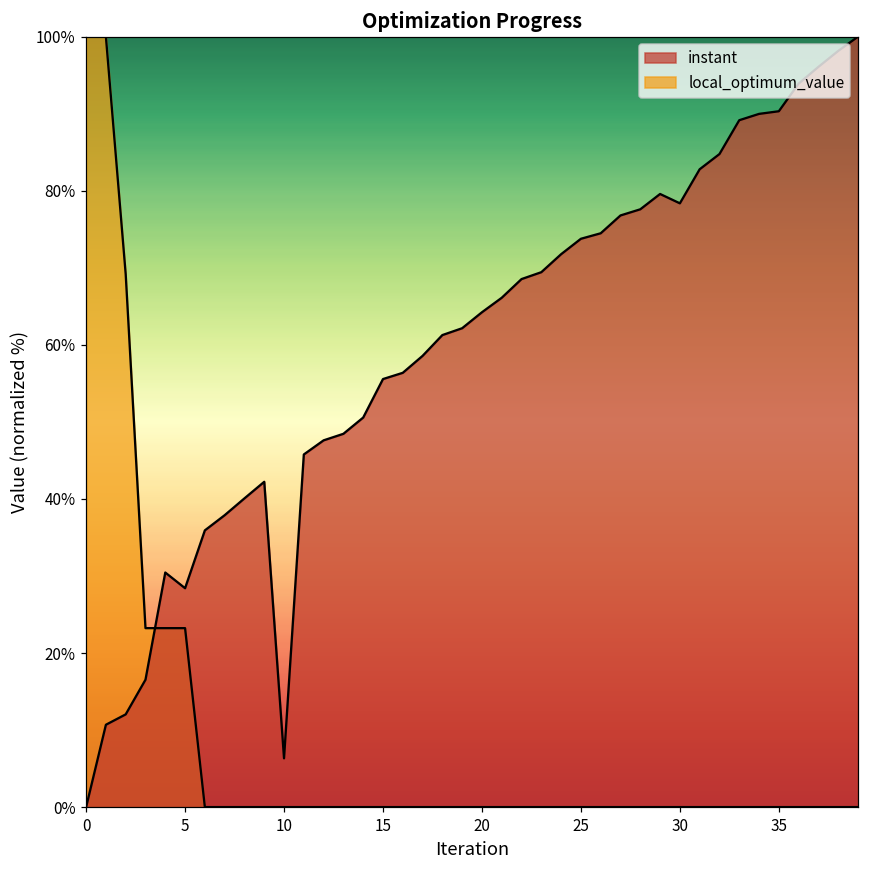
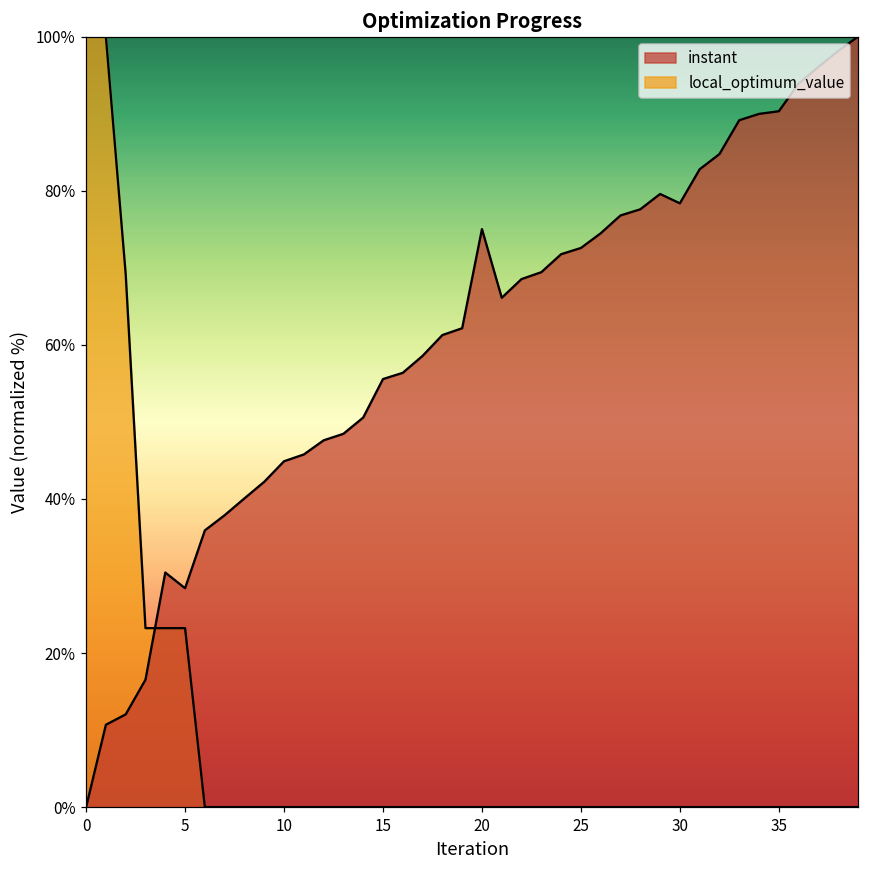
instant, 10: 6% -> 45%
instant, 20: 64% -> 75%
instant, 25: 74% -> 73%
